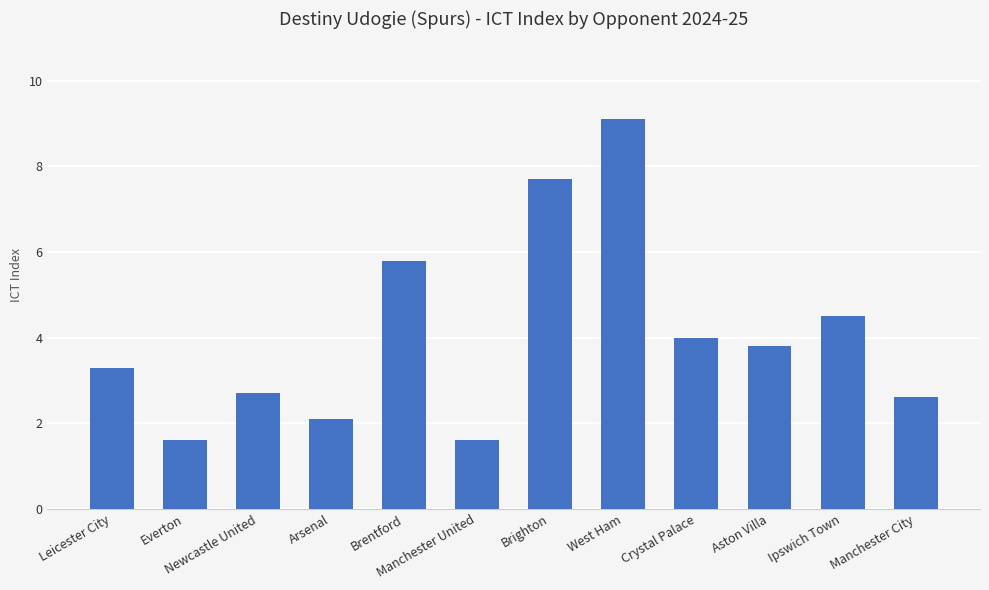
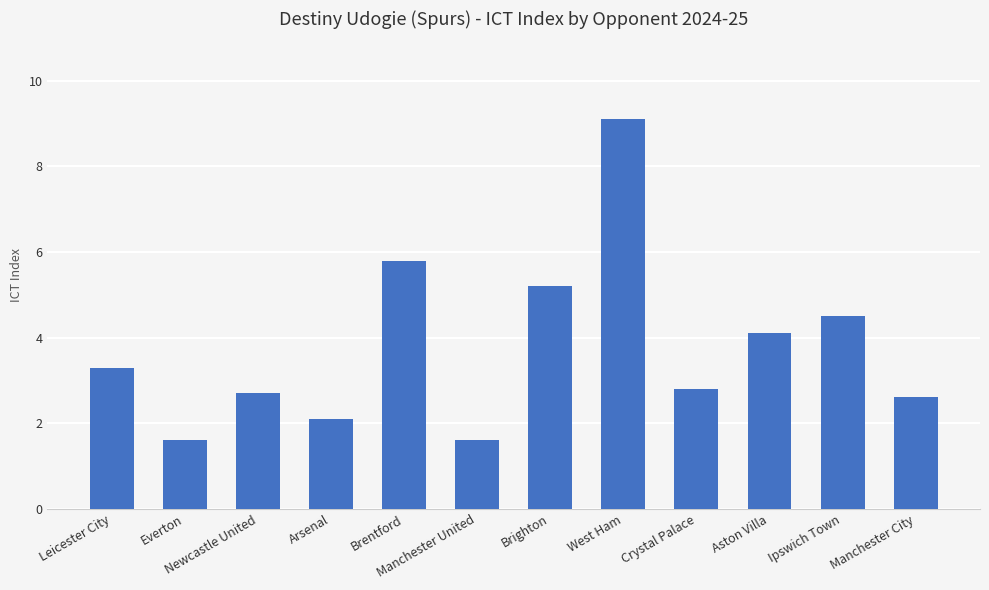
Brighton: 7.7 -> 5.2
Crystal Palace: 4.0 -> 2.8
Aston Villa: 3.8 -> 4.1
